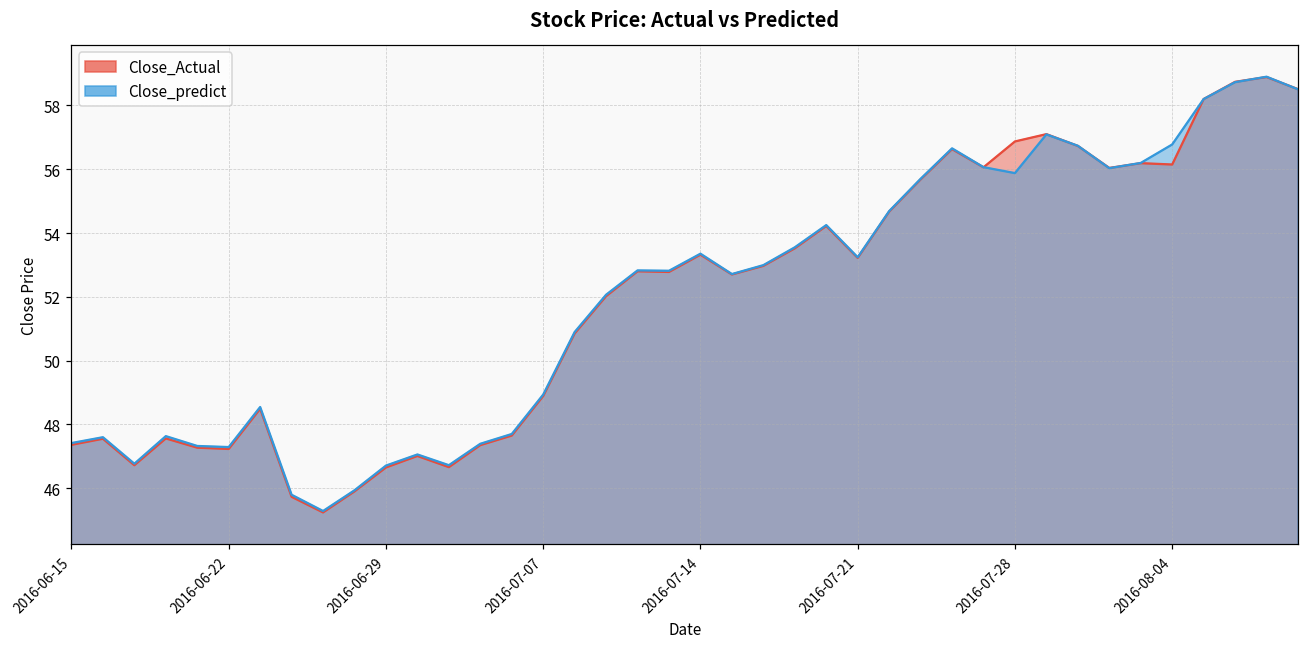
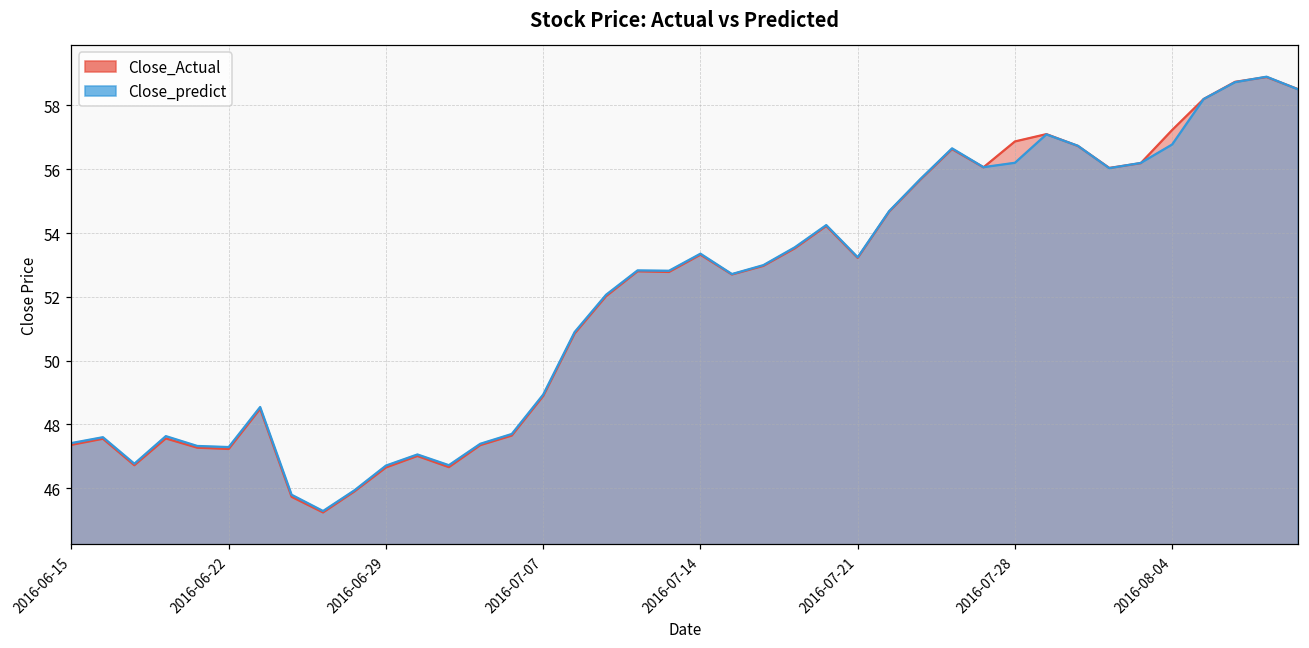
Close_predict, 2016-07-28: 55.9 -> 56.2
Close_Actual, 2016-08-04: 56.1 -> 57.2
